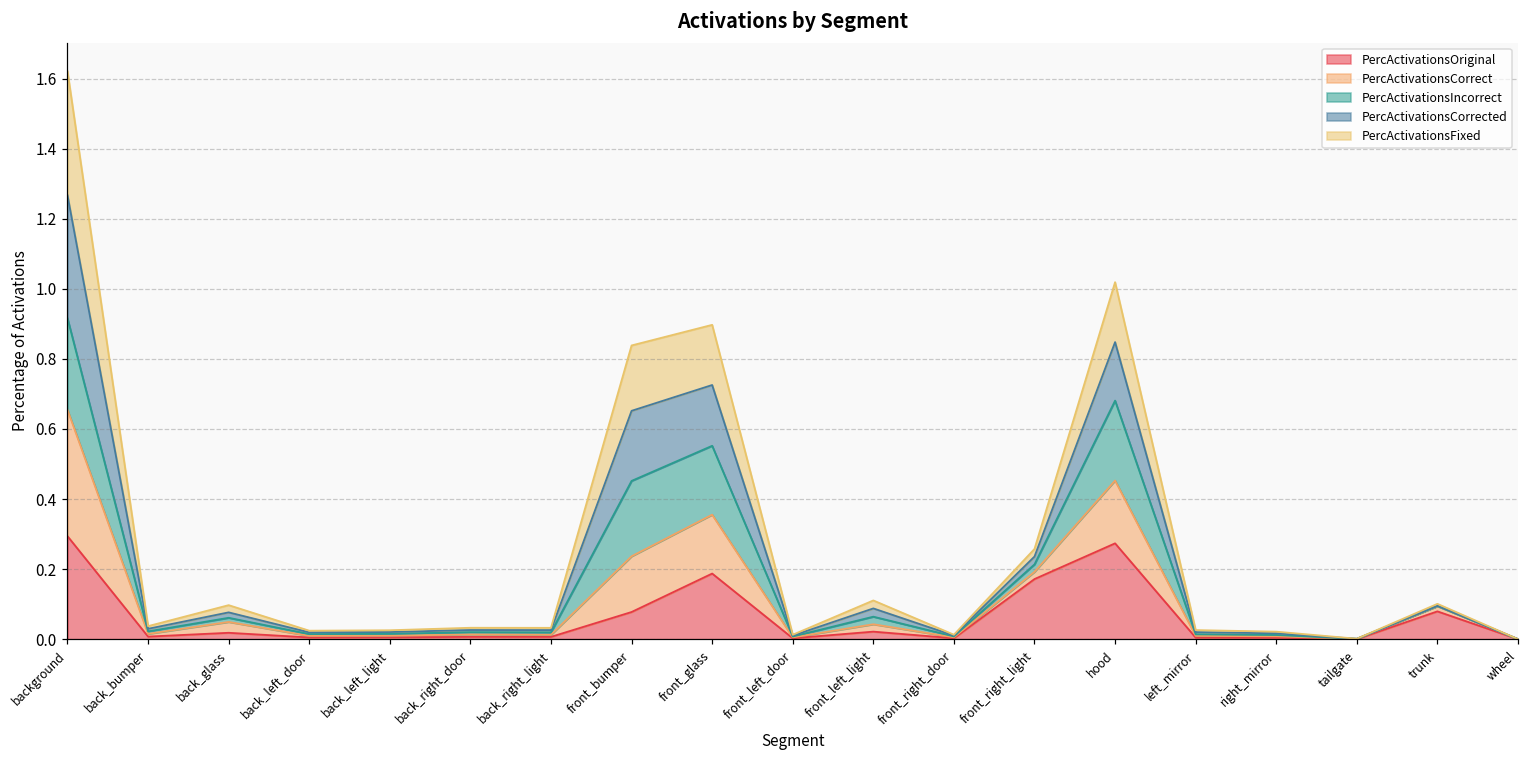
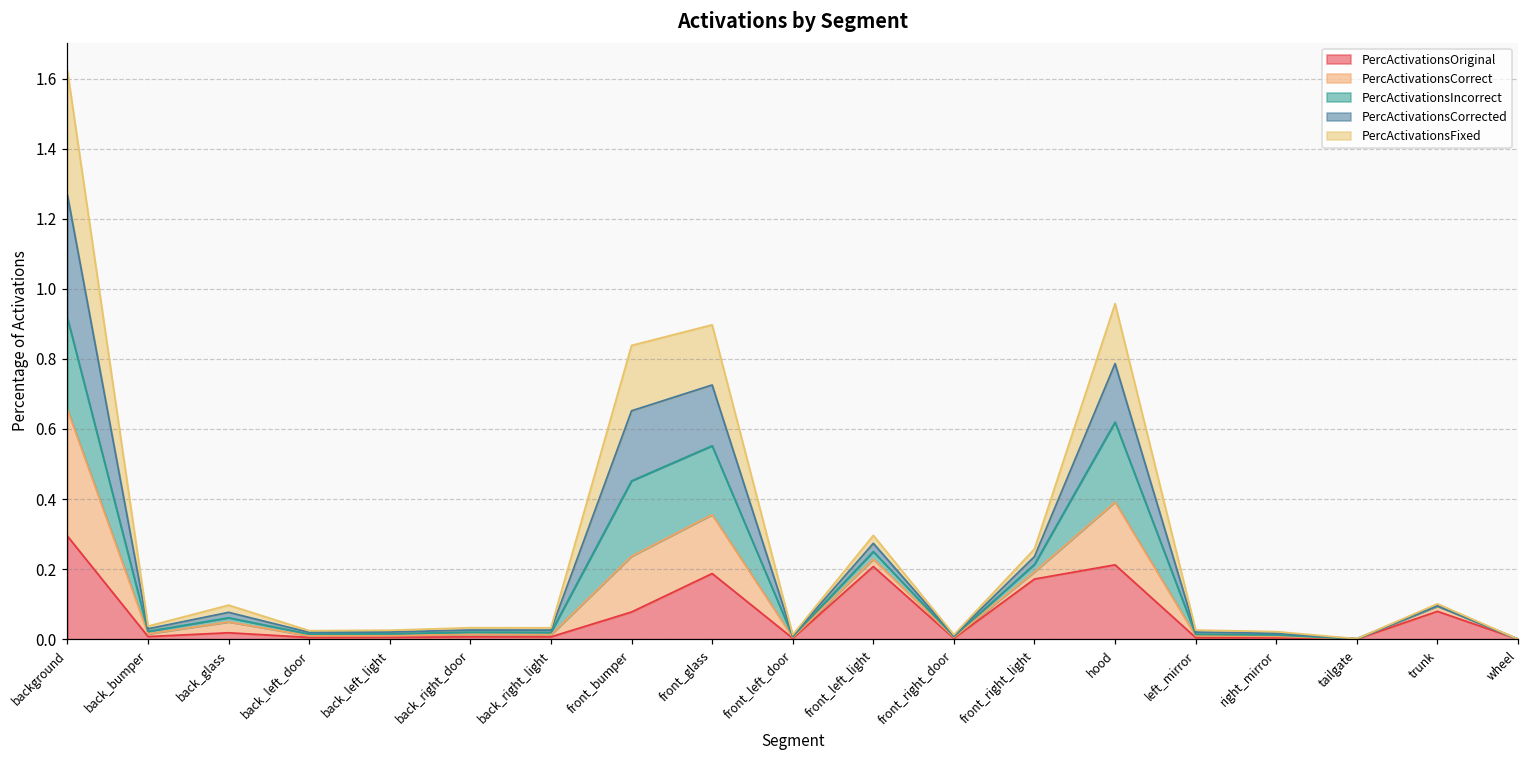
PercActivationsOriginal, front_left_light: 0.02 -> 0.21
PercActivationsOriginal, hood: 0.27 -> 0.21
